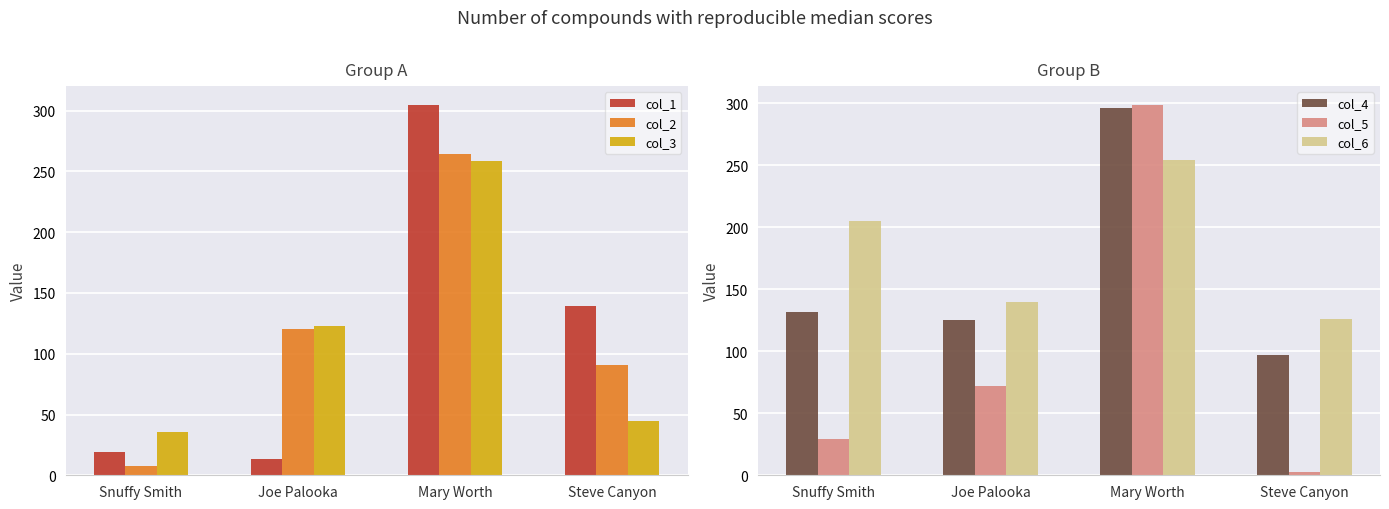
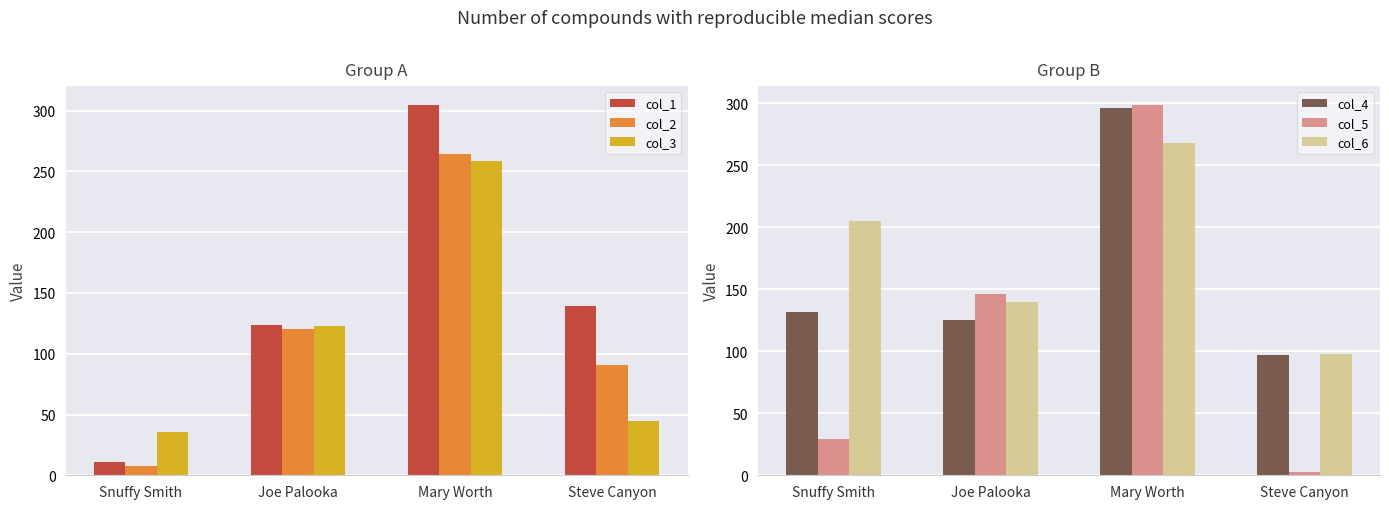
Group A, col_1, Snuffy Smith: 19 -> 11
Group A, col_1, Joe Palooka: 13 -> 124
Group B, col_5, Joe Palooka: 72 -> 146
Group B, col_6, Mary Worth: 254 -> 268
Group B, col_6, Steve Canyon: 126 -> 98
